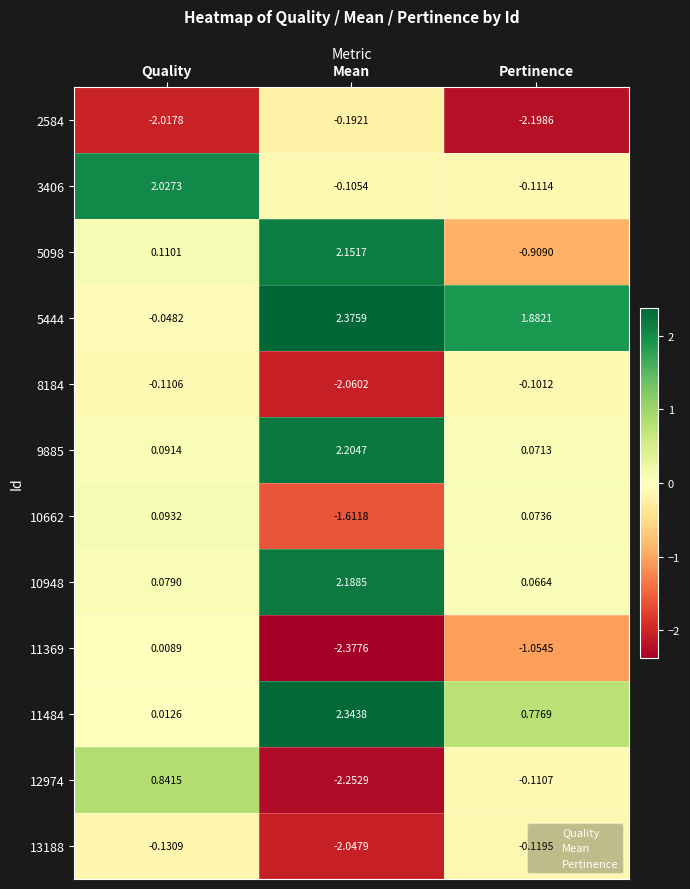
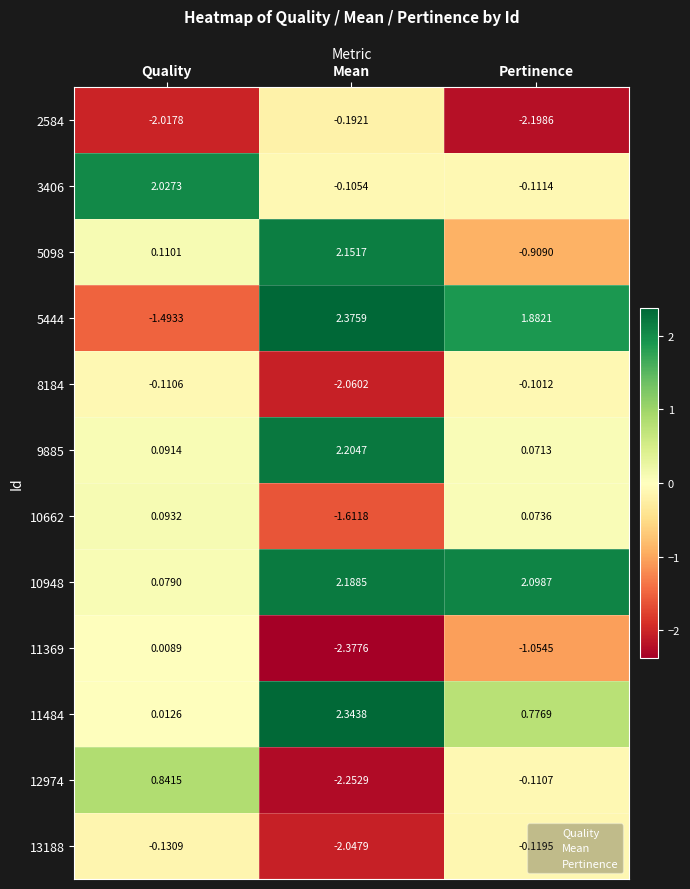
5444, Quality: -0.0482 -> -1.4933
10948, Pertinence: 0.0664 -> 2.0987
